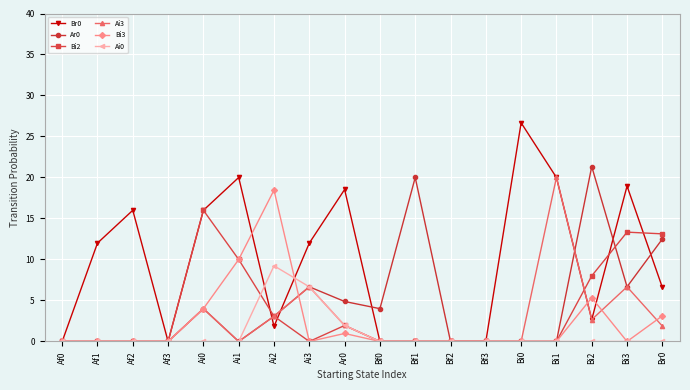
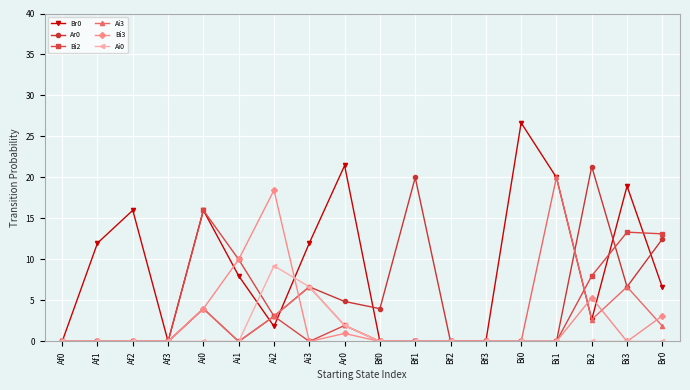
Br0, Ai1: 20 -> 8
Br0, Ar0: 19 -> 21
